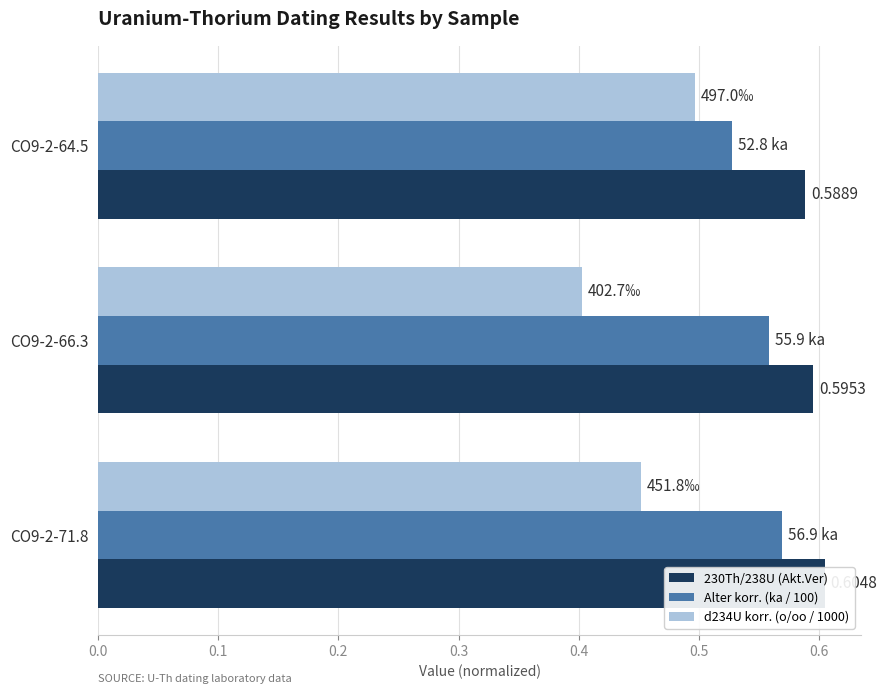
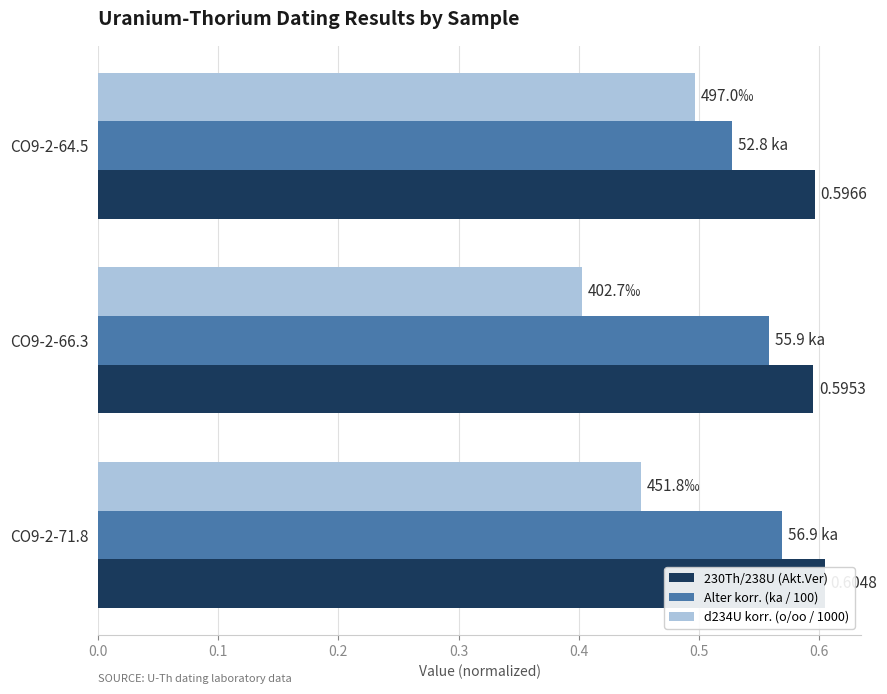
230Th/238U (Akt.Ver), CO9-2-64.5: 0.5889 -> 0.5966
